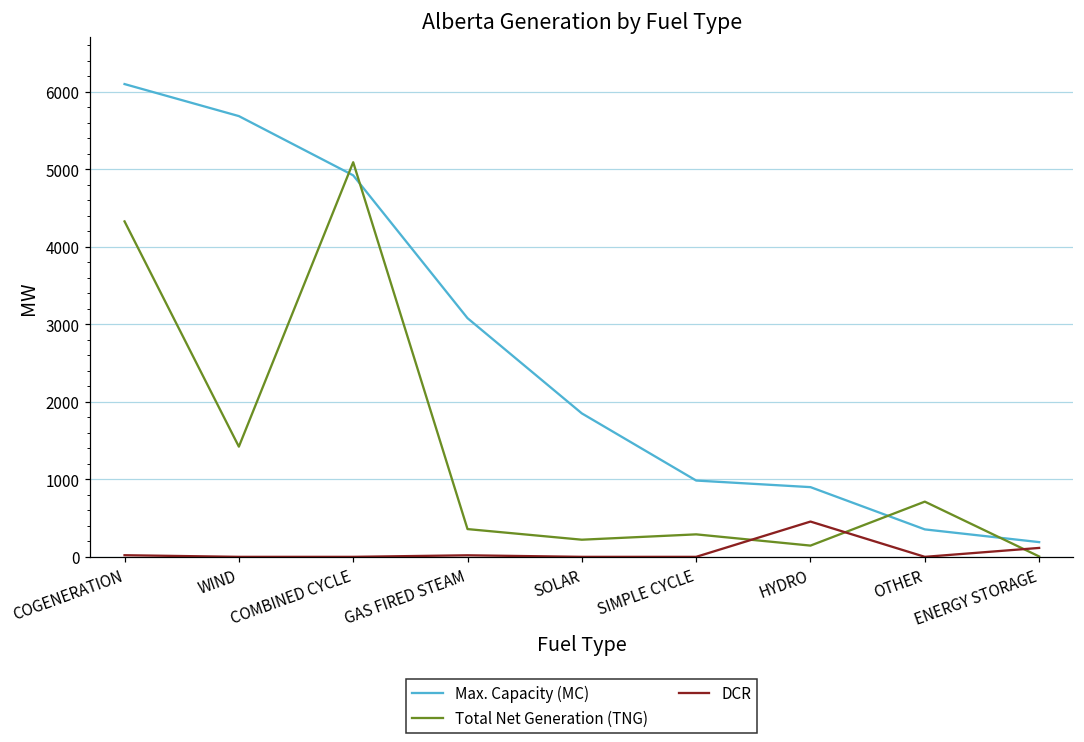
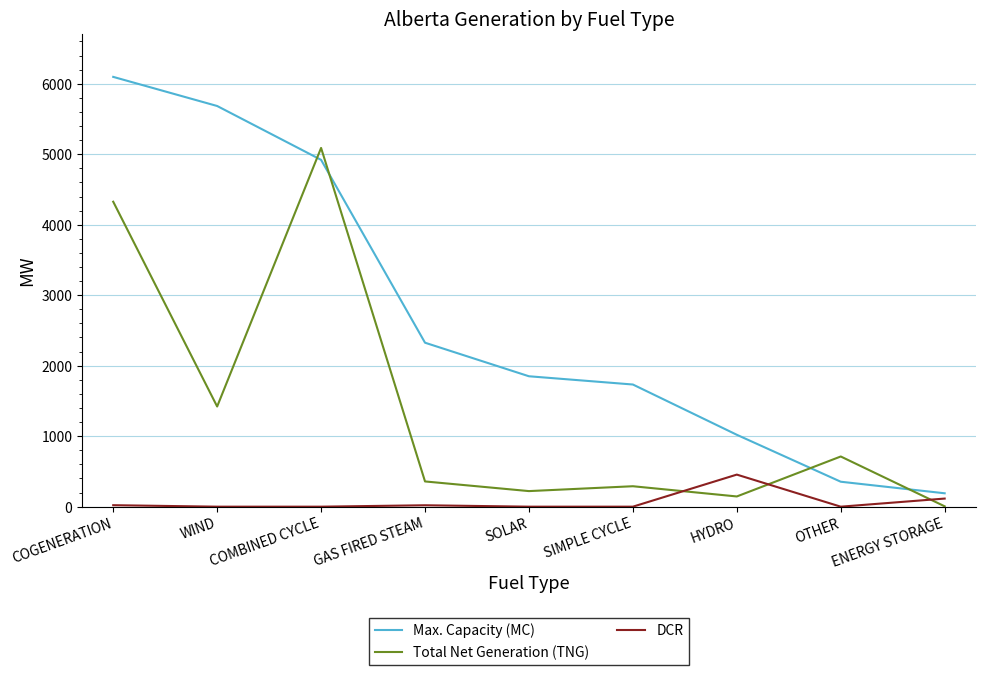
Max. Capacity (MC), GAS FIRED STEAM: 3100 -> 2300
Max. Capacity (MC), SIMPLE CYCLE: 1000 -> 1700
Max. Capacity (MC), HYDRO: 900 -> 1000
